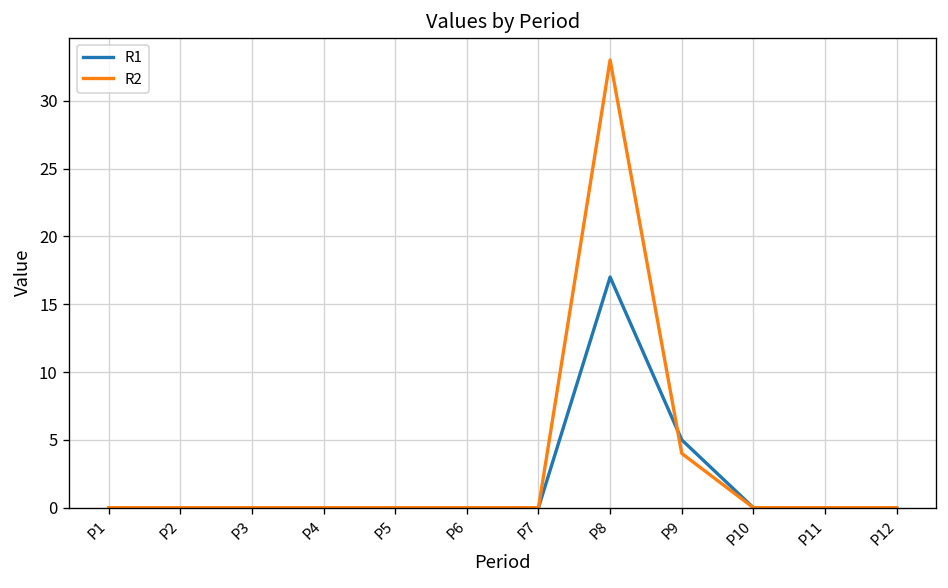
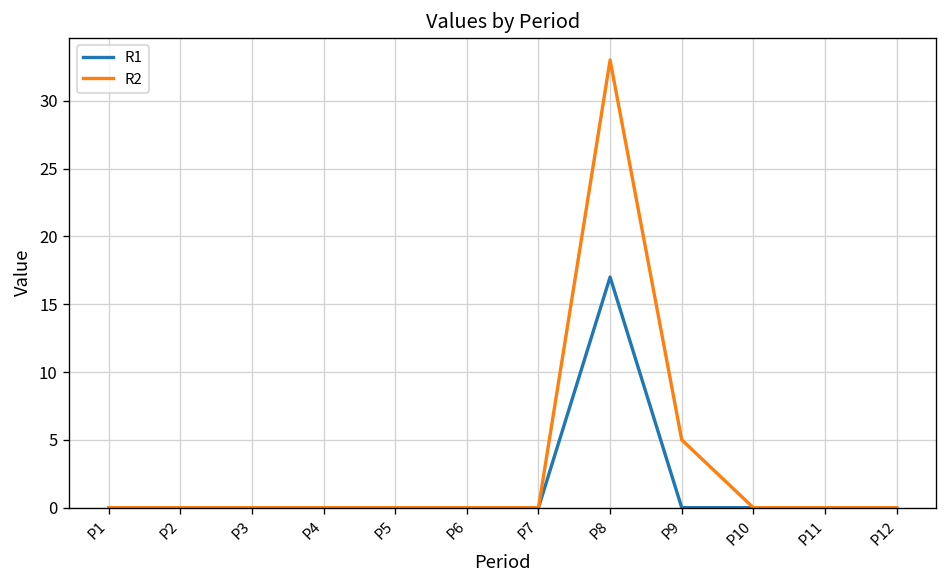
R1, P9: 5 -> 0
R2, P9: 4 -> 5
